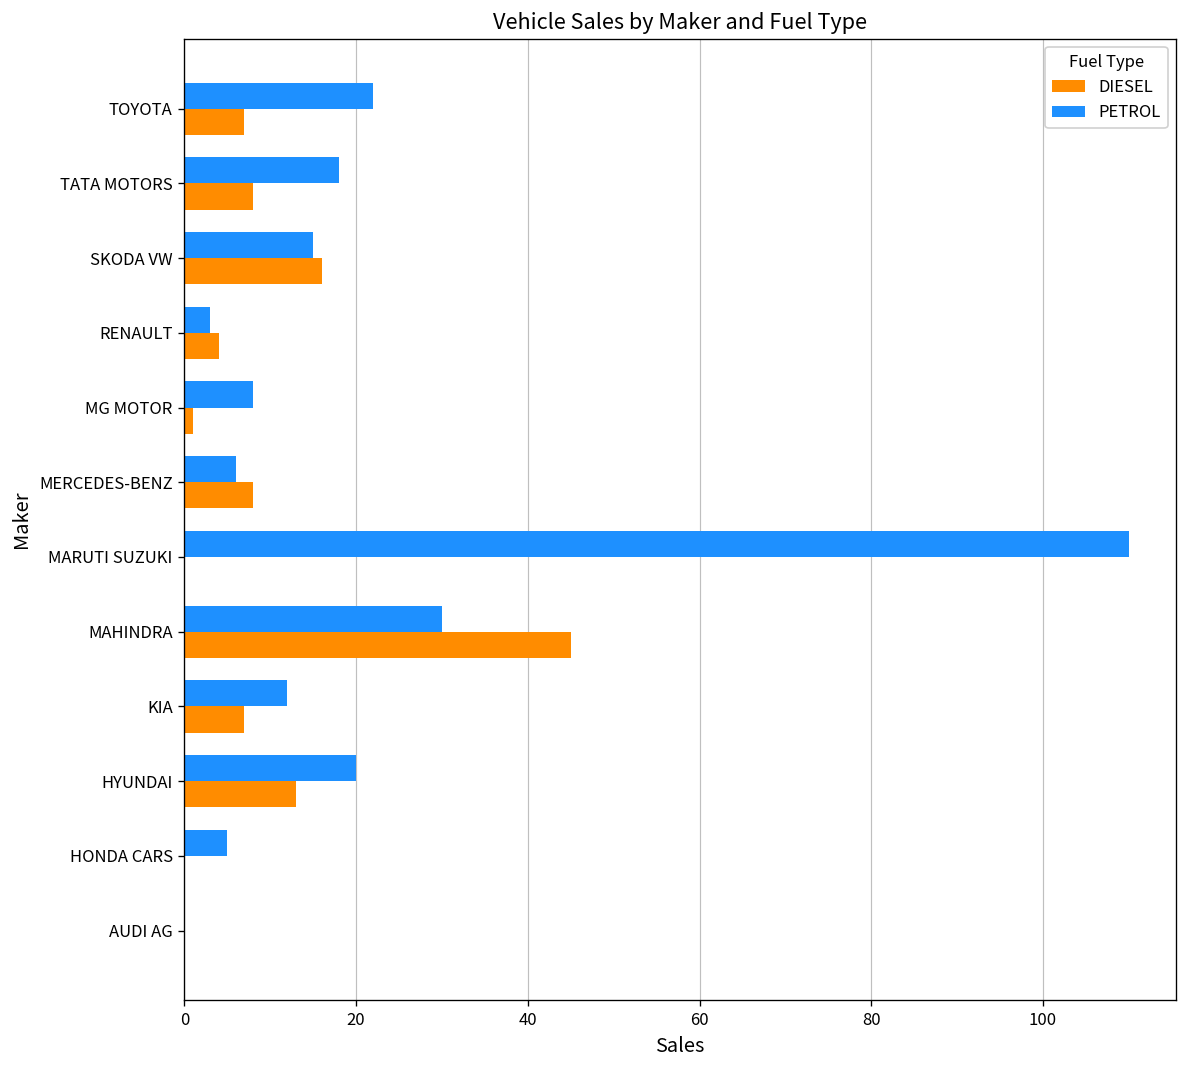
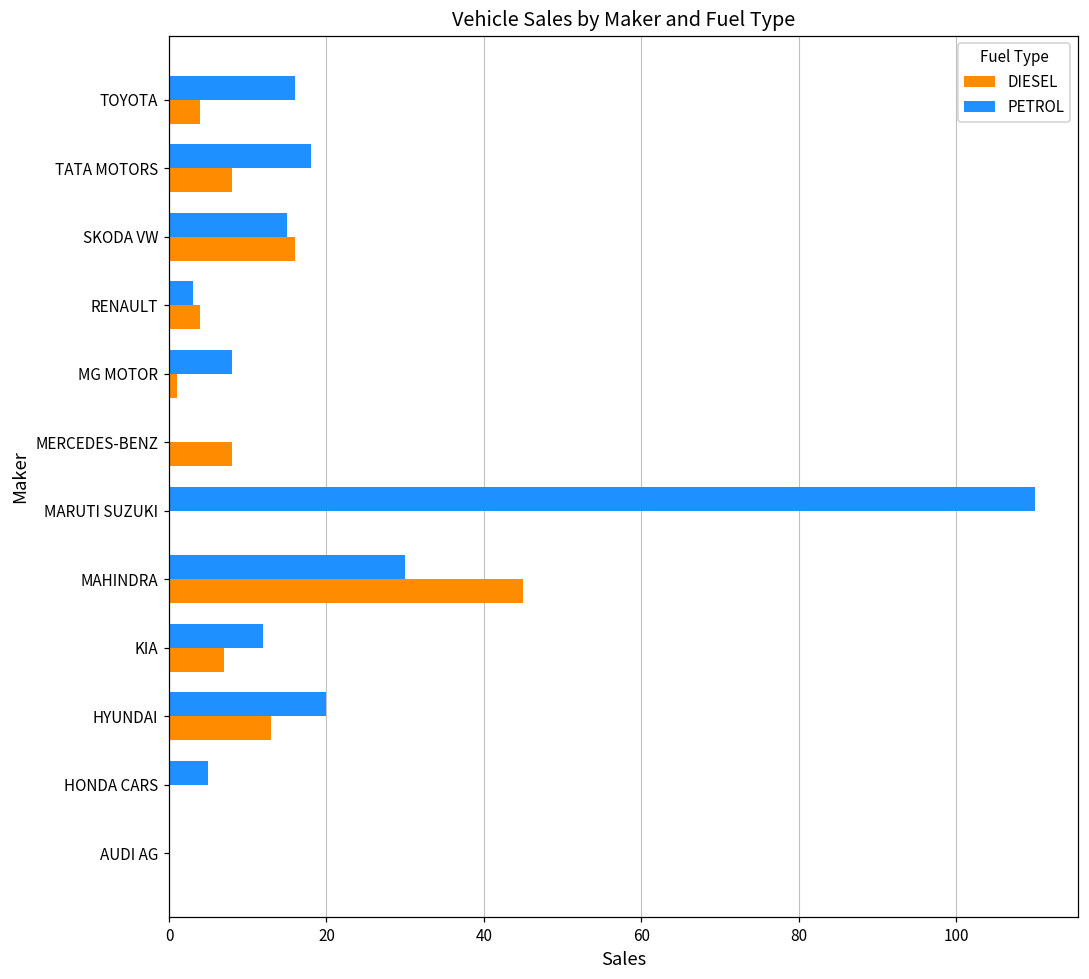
PETROL, TOYOTA: 22 -> 16
DIESEL, TOYOTA: 7 -> 4
PETROL, MERCEDES-BENZ: 6 -> 0
